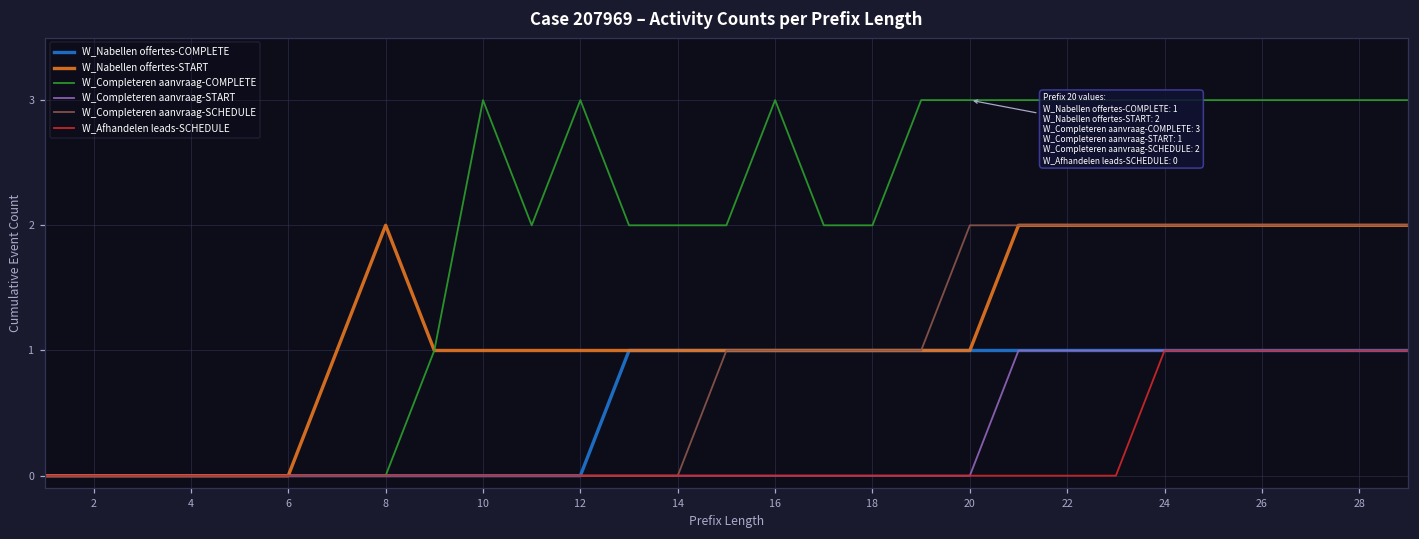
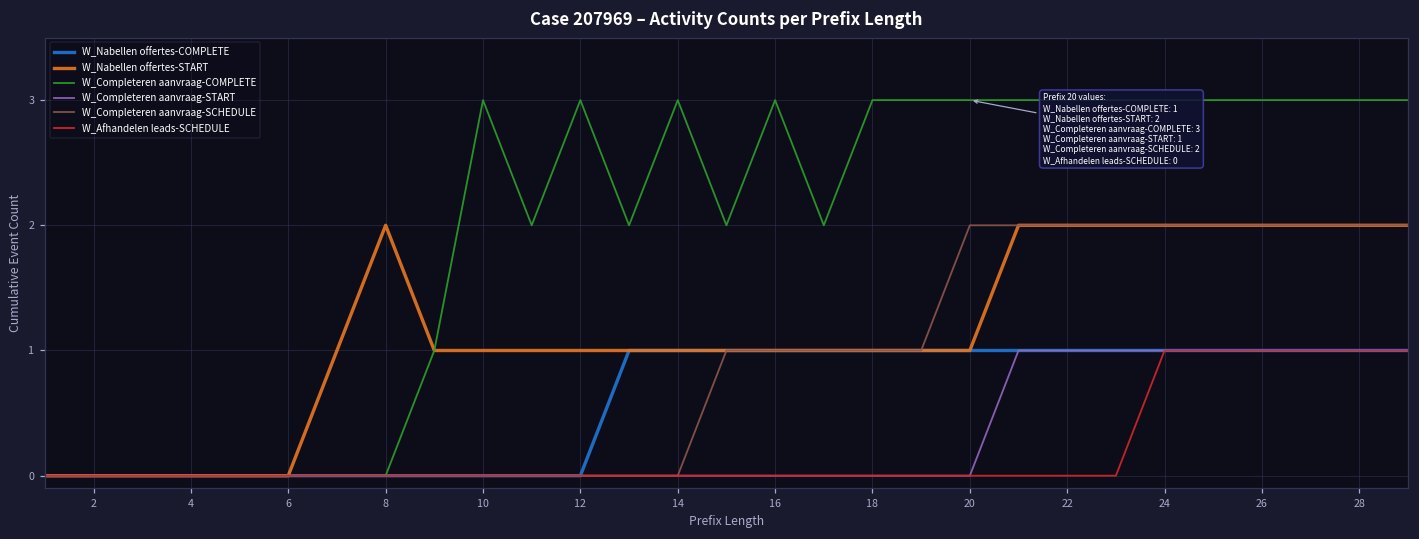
W_Completeren aanvraag-COMPLETE, 14: 2 -> 3
W_Completeren aanvraag-COMPLETE, 18: 2 -> 3
